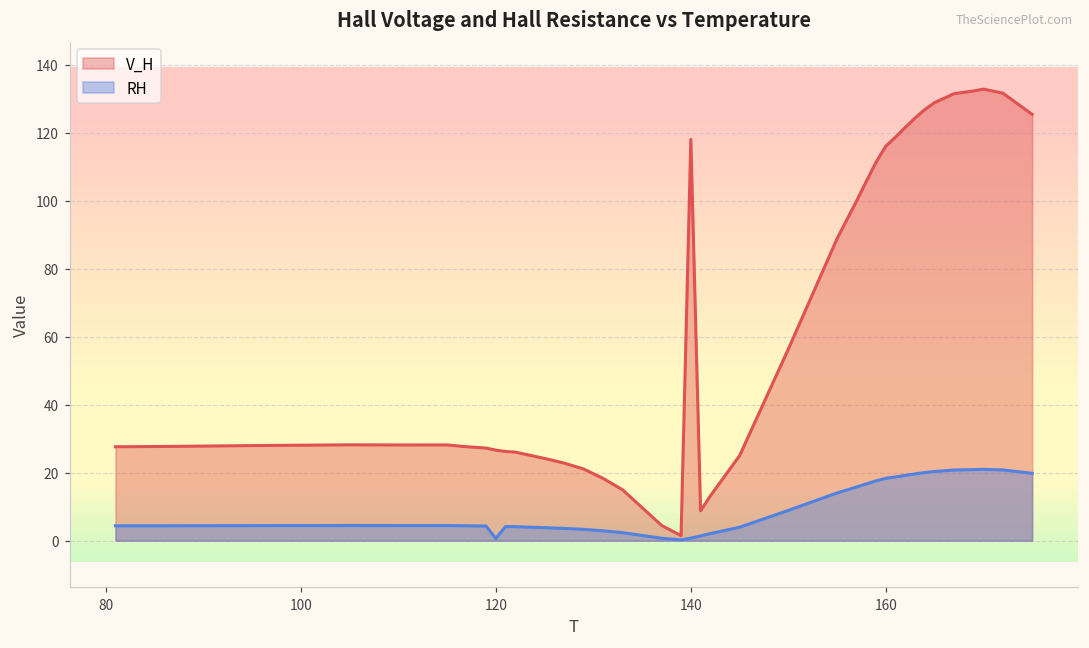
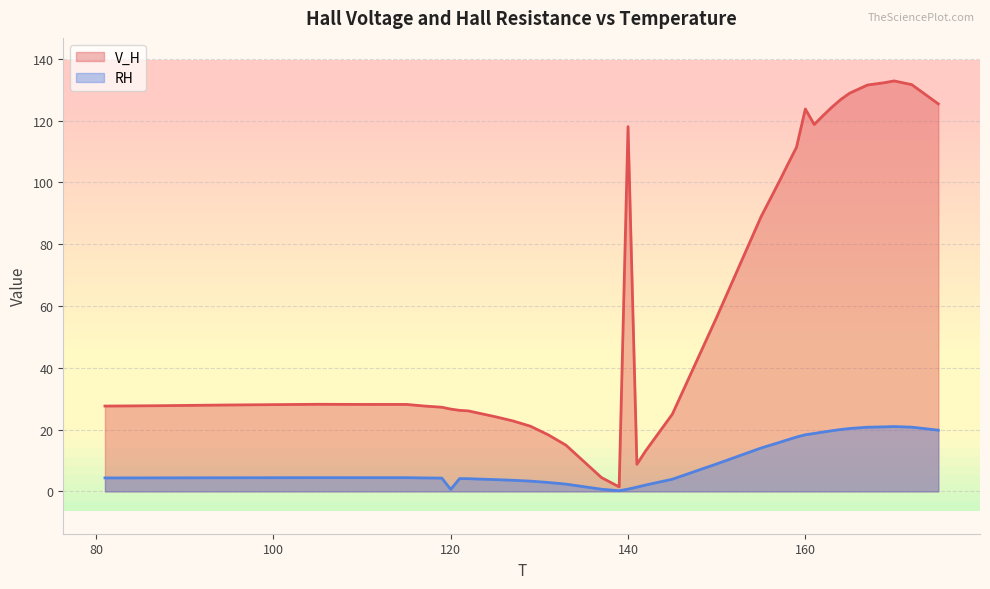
V_H, 160: 116 -> 124
